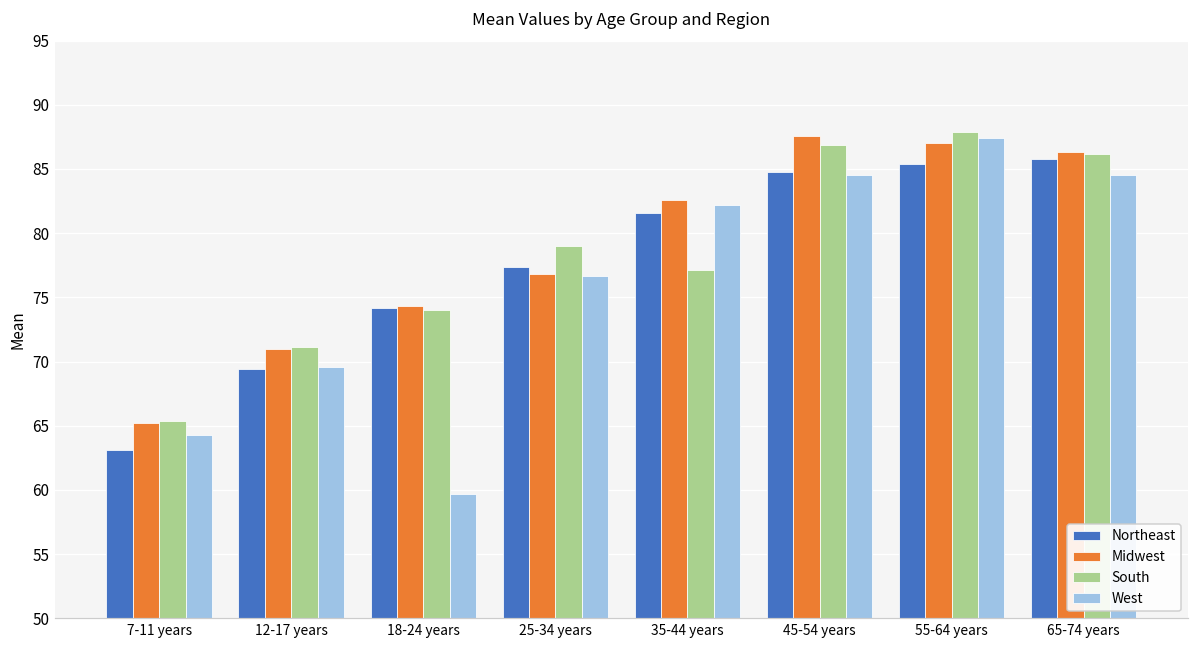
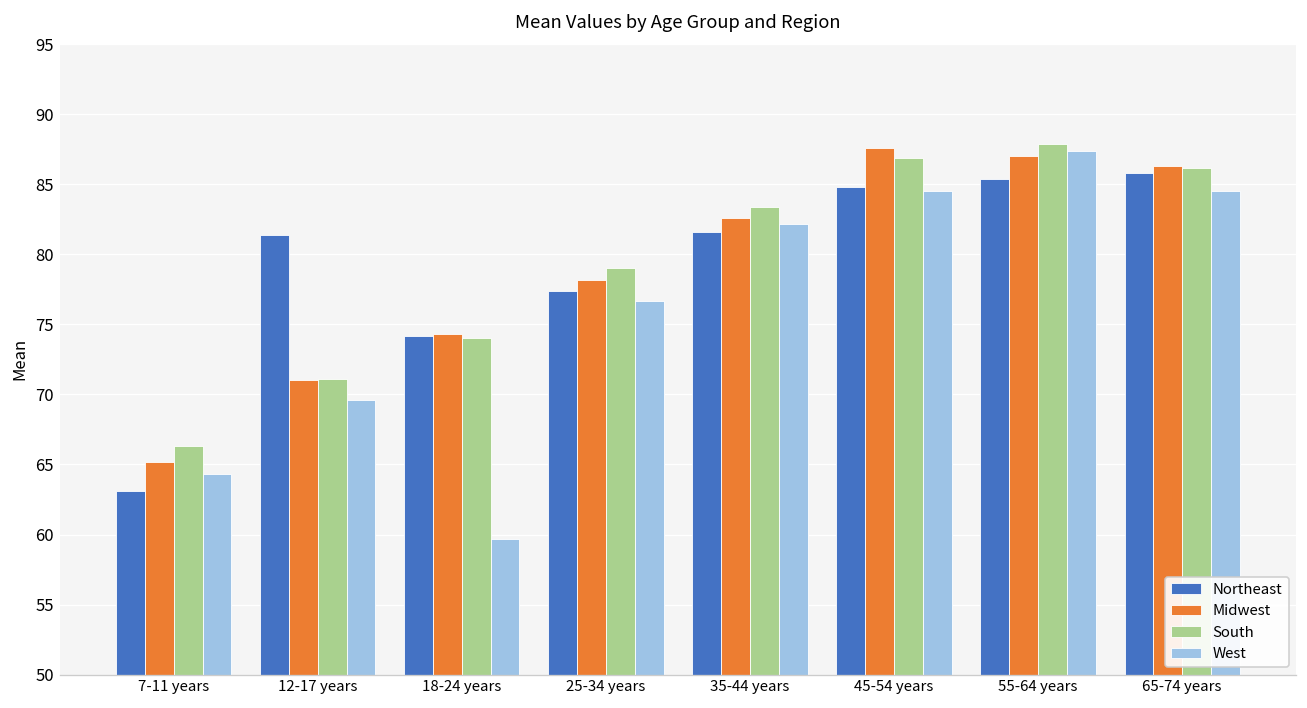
South, 7-11 years: 65.4 -> 66.3
Northeast, 12-17 years: 69.4 -> 81.4
Midwest, 25-34 years: 76.8 -> 78.2
South, 35-44 years: 77.1 -> 83.4
